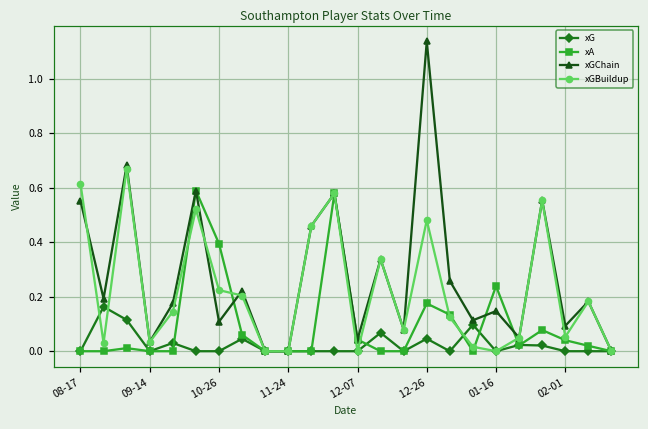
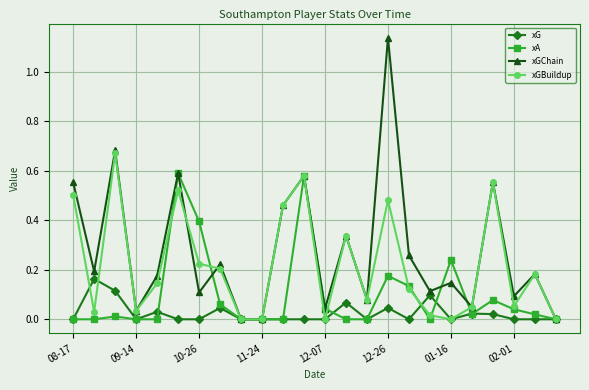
xGBuildup, 08-17: 0.62 -> 0.50
